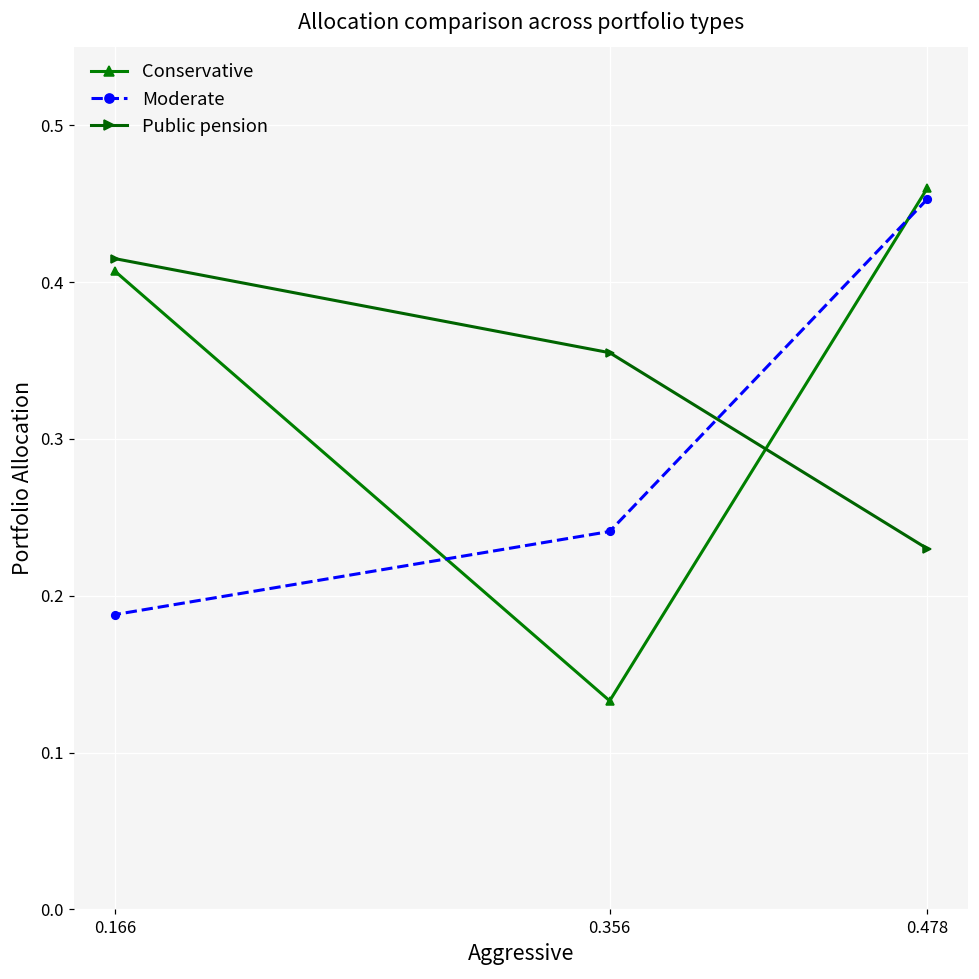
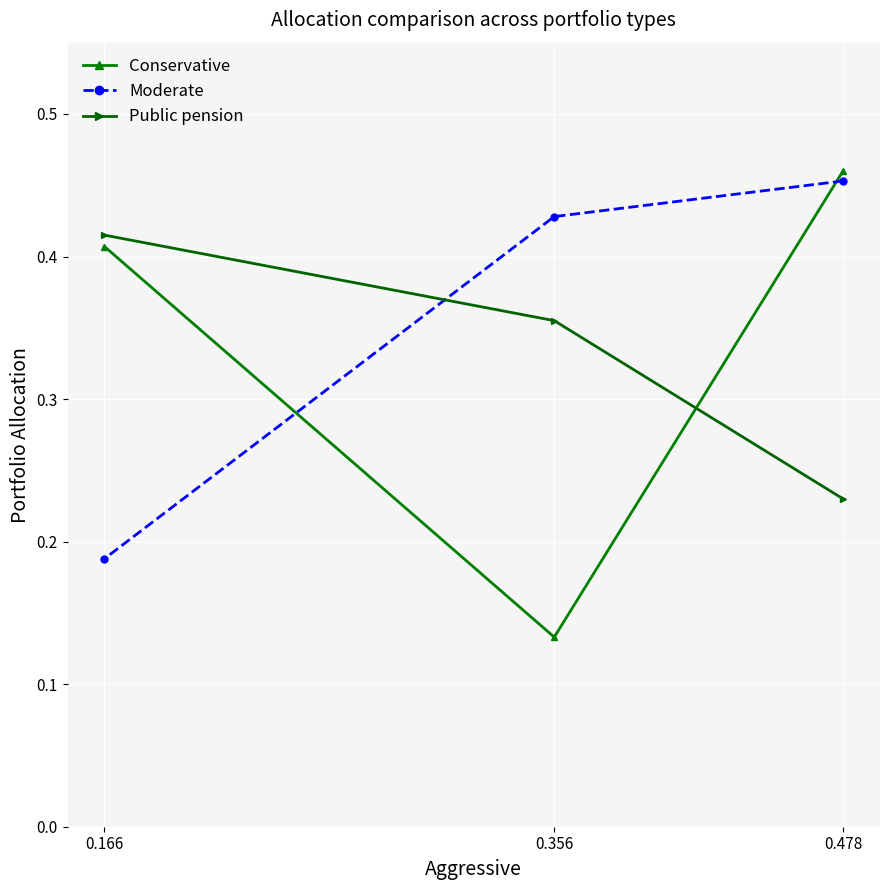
Moderate, 0.356: 0.241 -> 0.428
